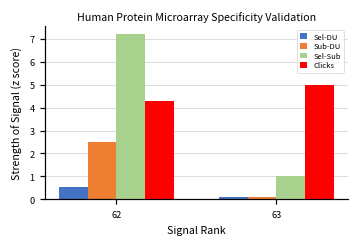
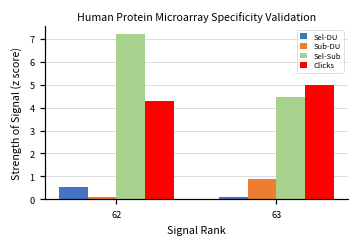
Sub-DU, 62: 2.5 -> 0.1
Sub-DU, 63: 0.1 -> 0.9
Sel-Sub, 63: 1.0 -> 4.5
